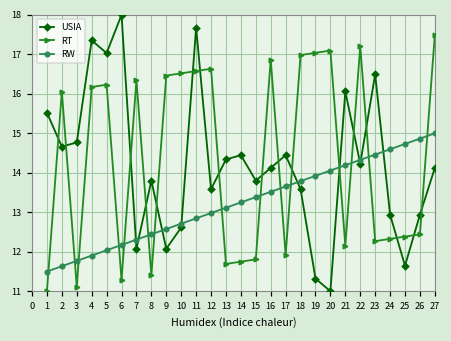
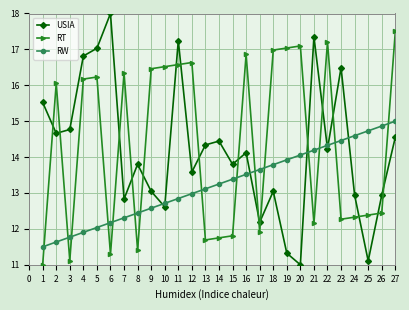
USIA, 4: 17.4 -> 16.8
USIA, 7: 12.1 -> 12.8
USIA, 9: 12.1 -> 13.0
USIA, 11: 17.7 -> 17.2
USIA, 17: 14.4 -> 12.2
USIA, 18: 13.6 -> 13.0
USIA, 21: 16.1 -> 17.4
USIA, 25: 11.6 -> 11.1
USIA, 27: 14.1 -> 14.6
